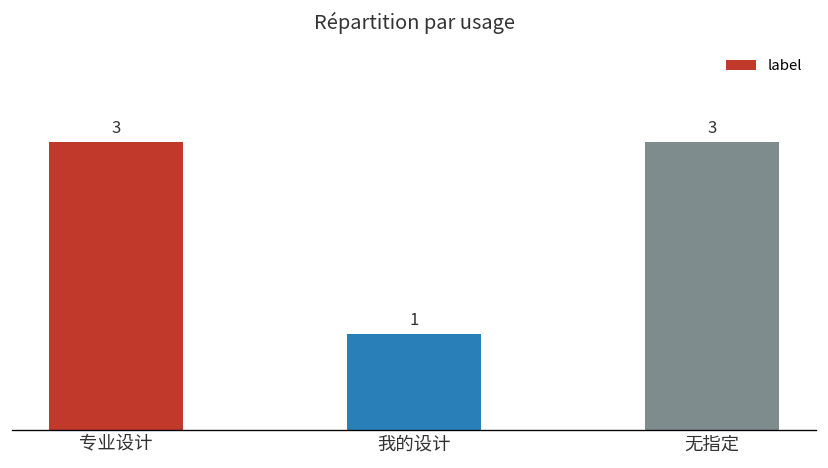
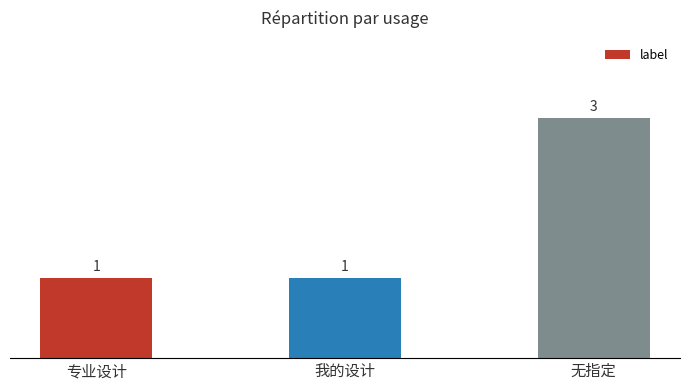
专业设计: 3 -> 1
